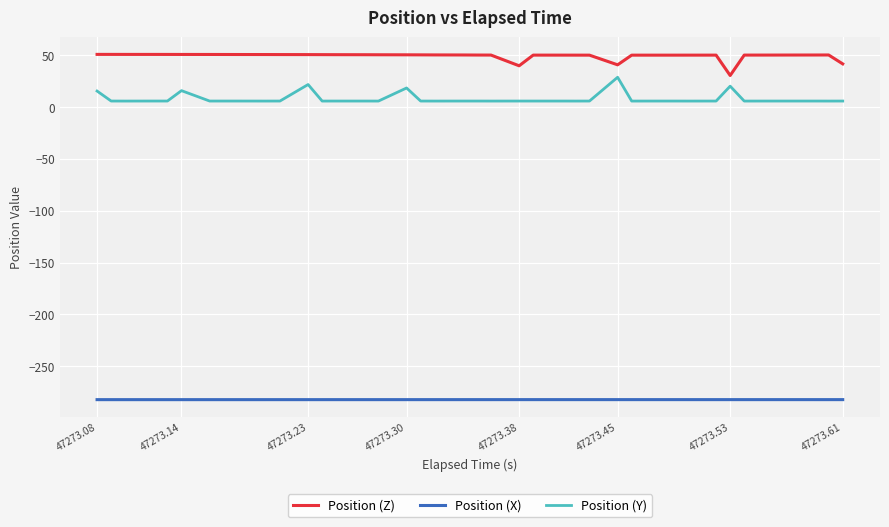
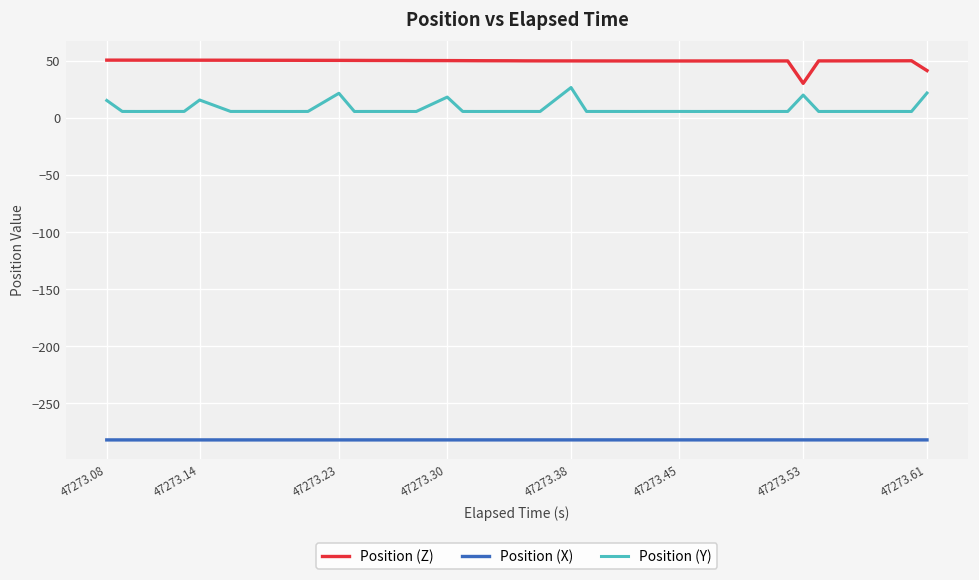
Position (Z), 47273.38: 40 -> 50
Position (Y), 47273.38: 6 -> 27
Position (Z), 47273.45: 40 -> 50
Position (Y), 47273.45: 28 -> 6
Position (Y), 47273.61: 6 -> 22
